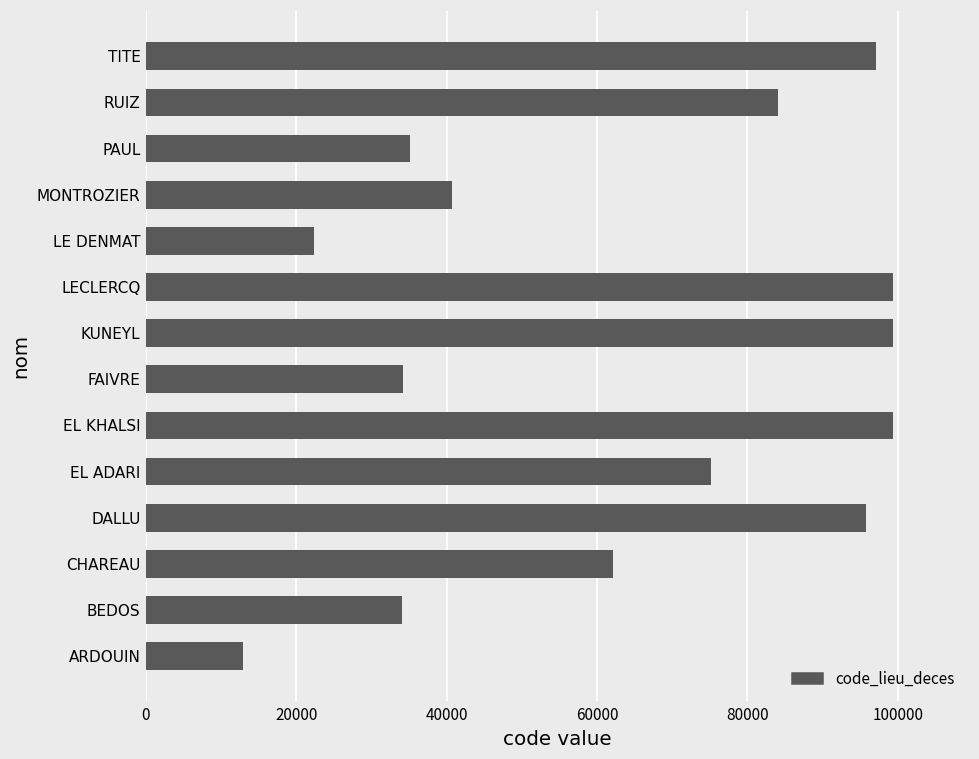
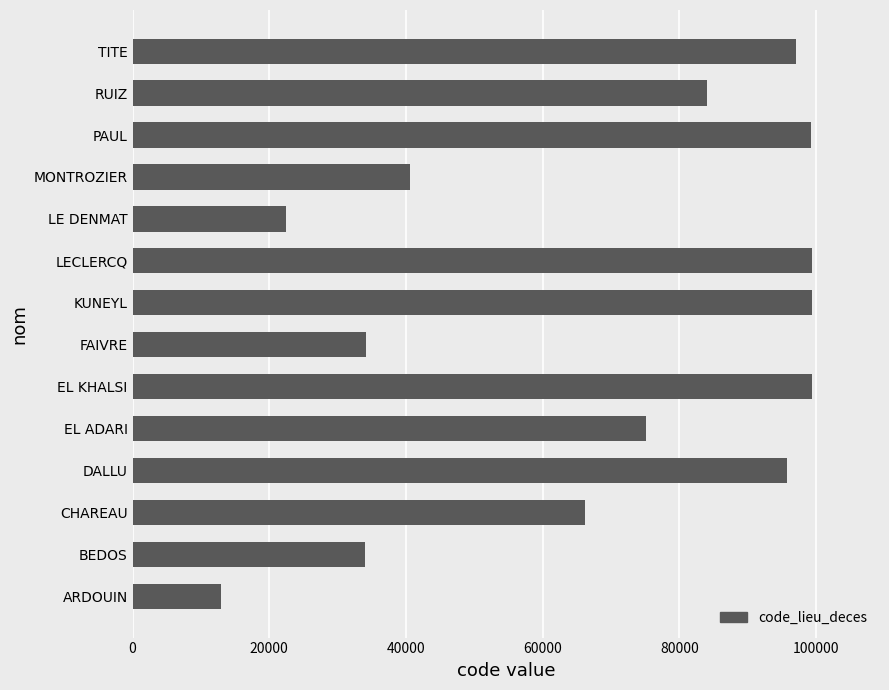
PAUL: 35000 -> 99000
CHAREAU: 62000 -> 66000
